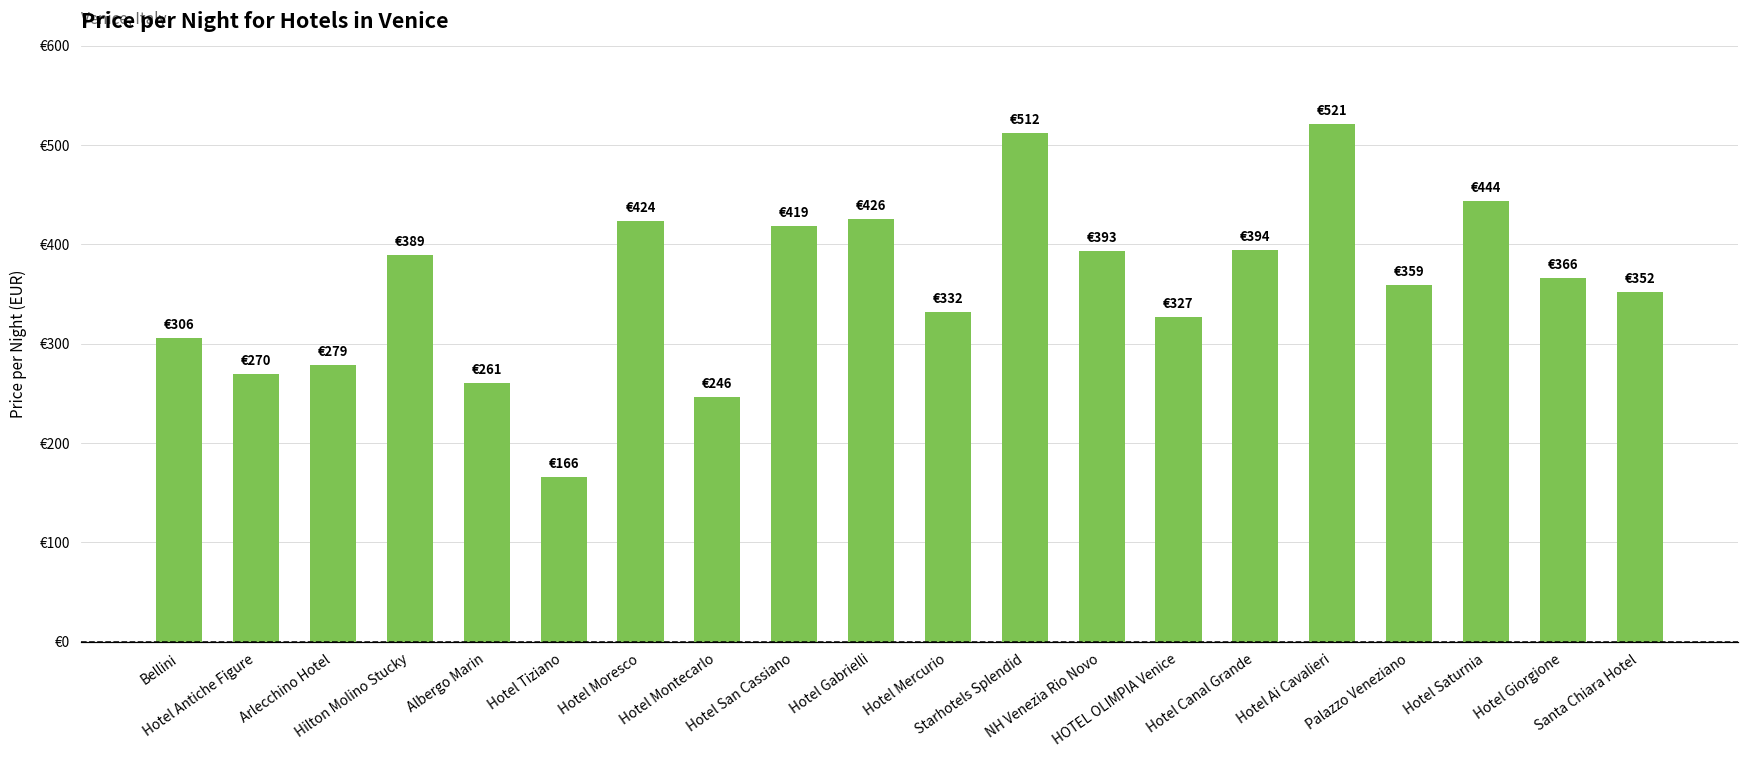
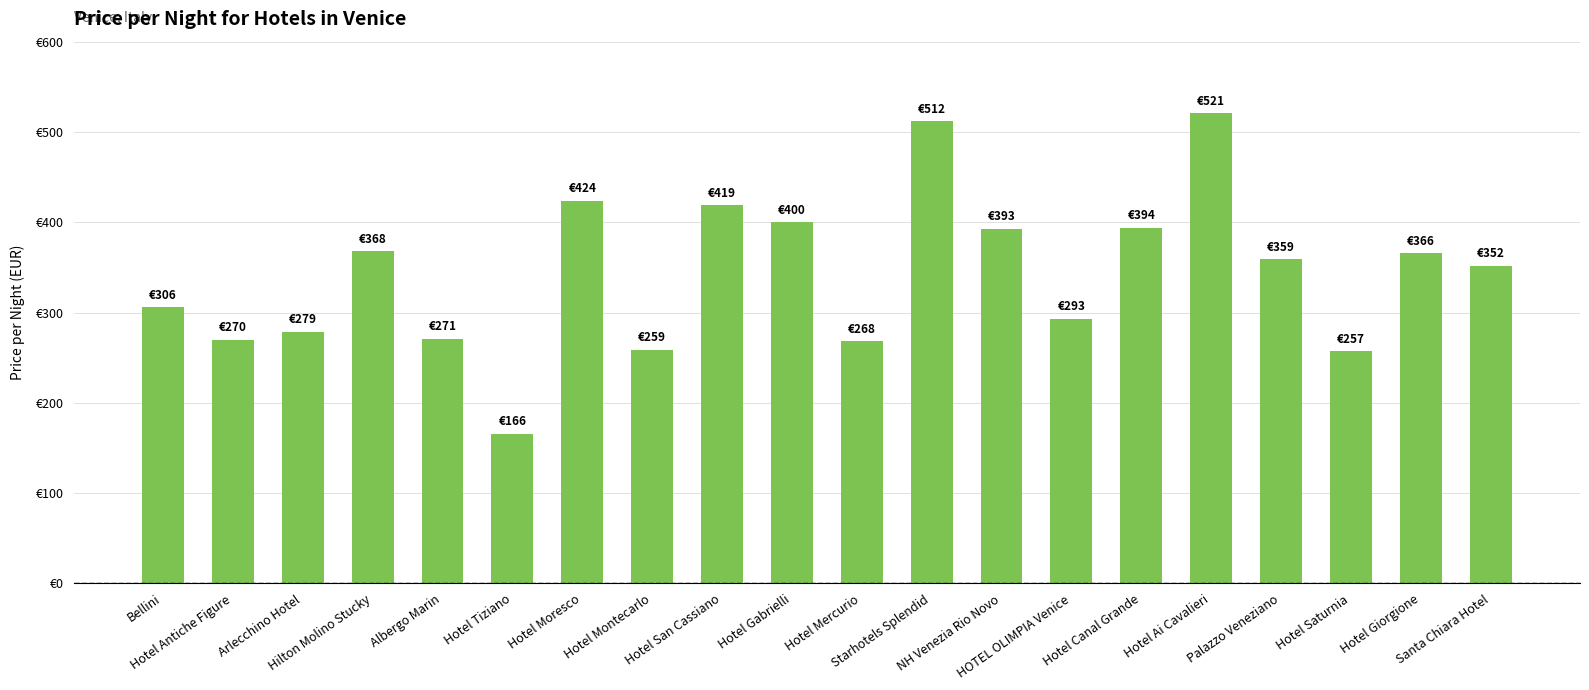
Hilton Molino Stucky: €389 -> €368
Albergo Marin: €261 -> €271
Hotel Montecarlo: €246 -> €259
Hotel Gabrielli: €426 -> €400
Hotel Mercurio: €332 -> €268
HOTEL OLIMPIA Venice: €327 -> €293
Hotel Saturnia: €444 -> €257
